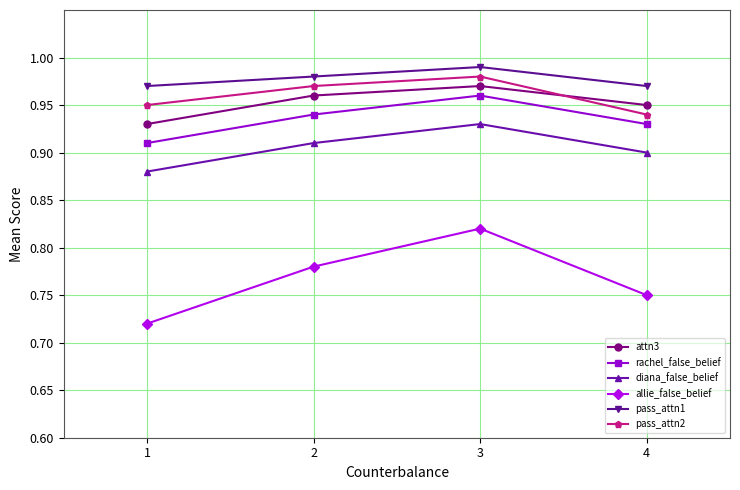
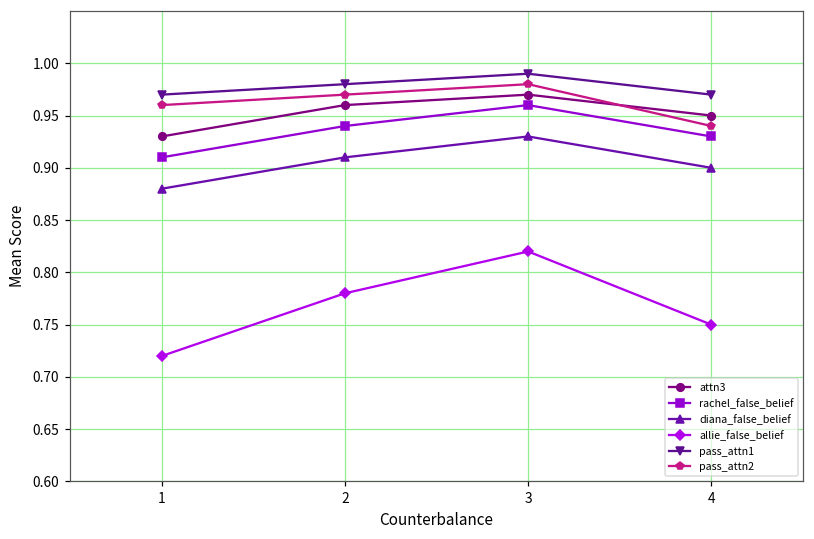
pass_attn2, 1: 0.95 -> 0.96
